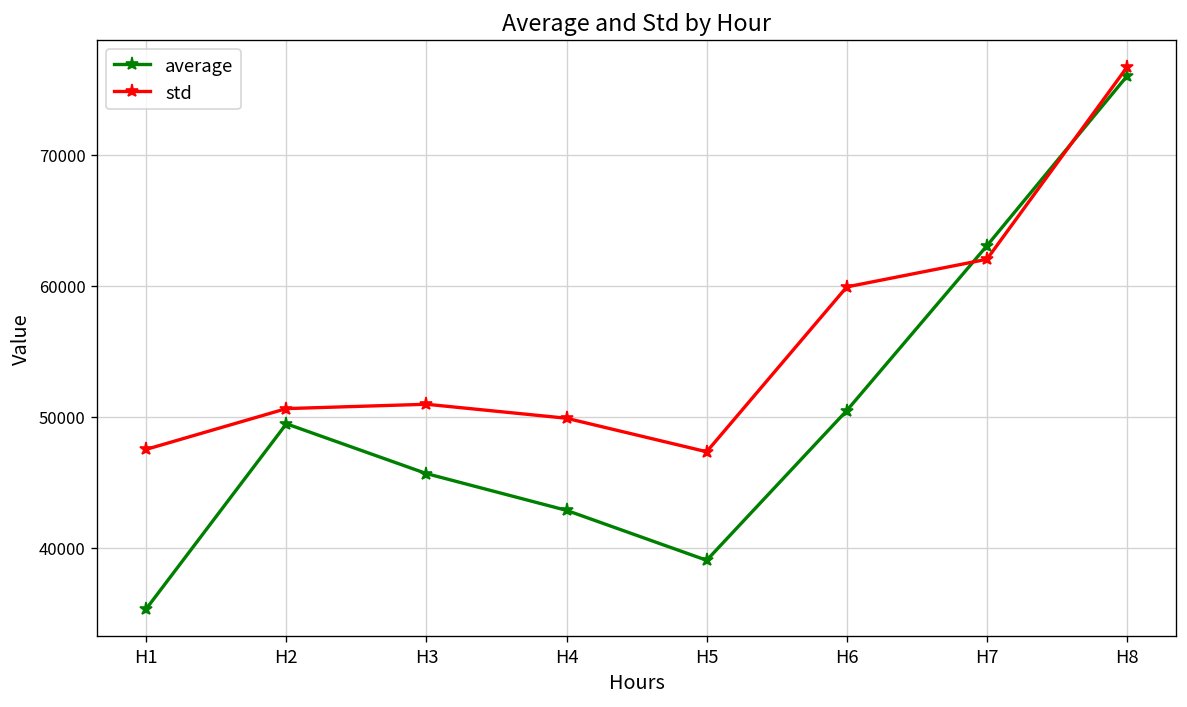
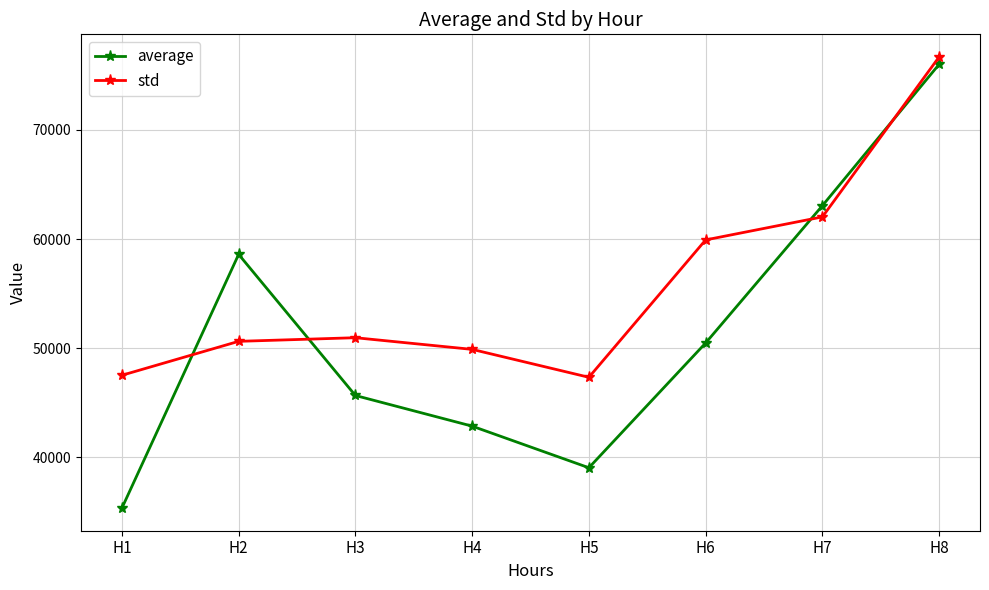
average, H2: 49500 -> 58600
